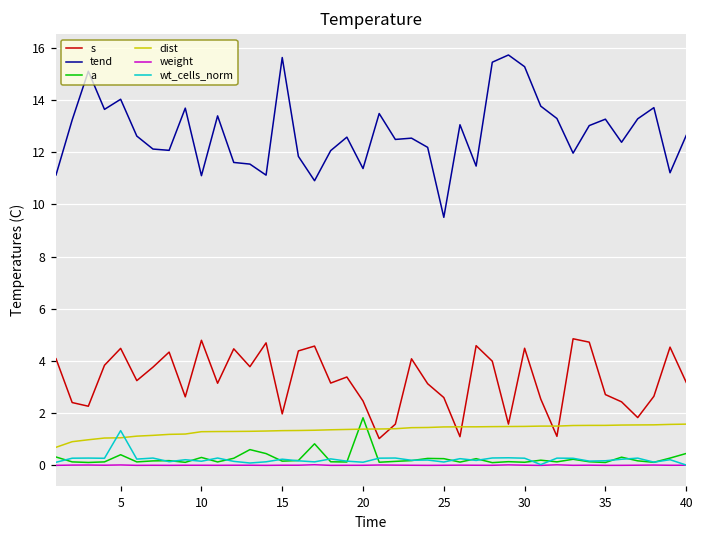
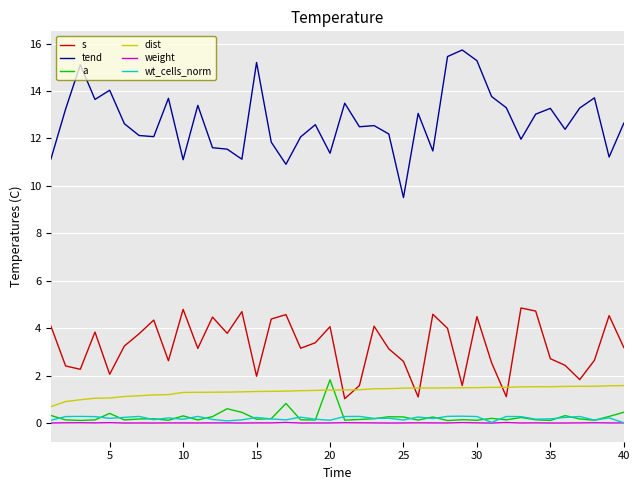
s, 5: 4.5 -> 2.1
wt_cells_norm, 5: 1.3 -> 0.2
tend, 15: 15.6 -> 15.2
s, 20: 2.5 -> 4.1
